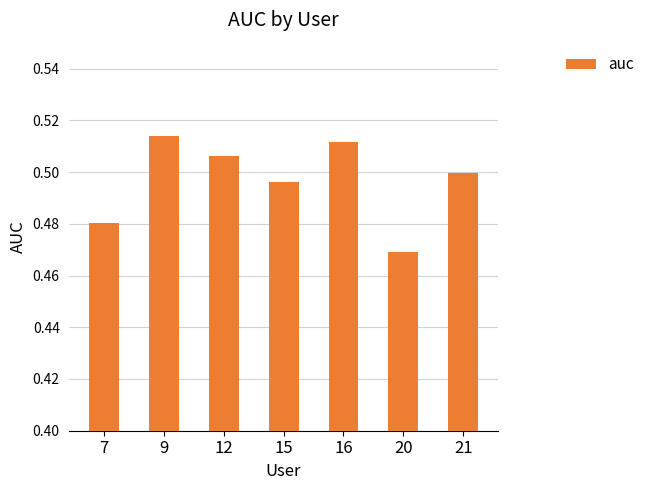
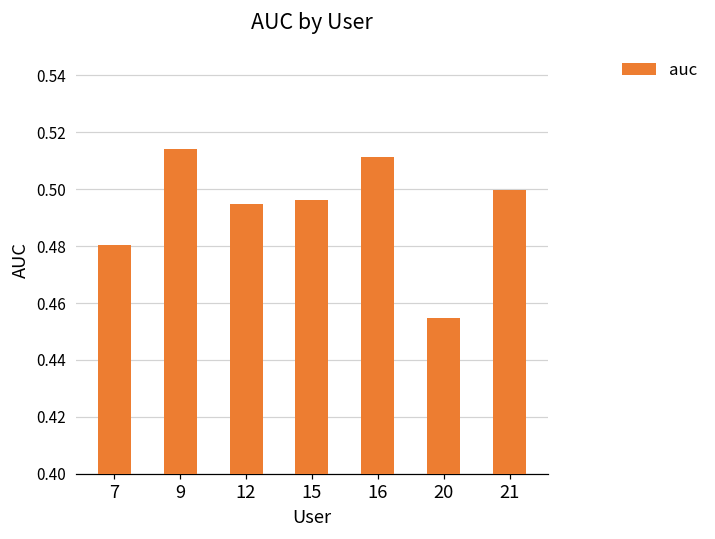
12: 0.506 -> 0.495
20: 0.469 -> 0.455
